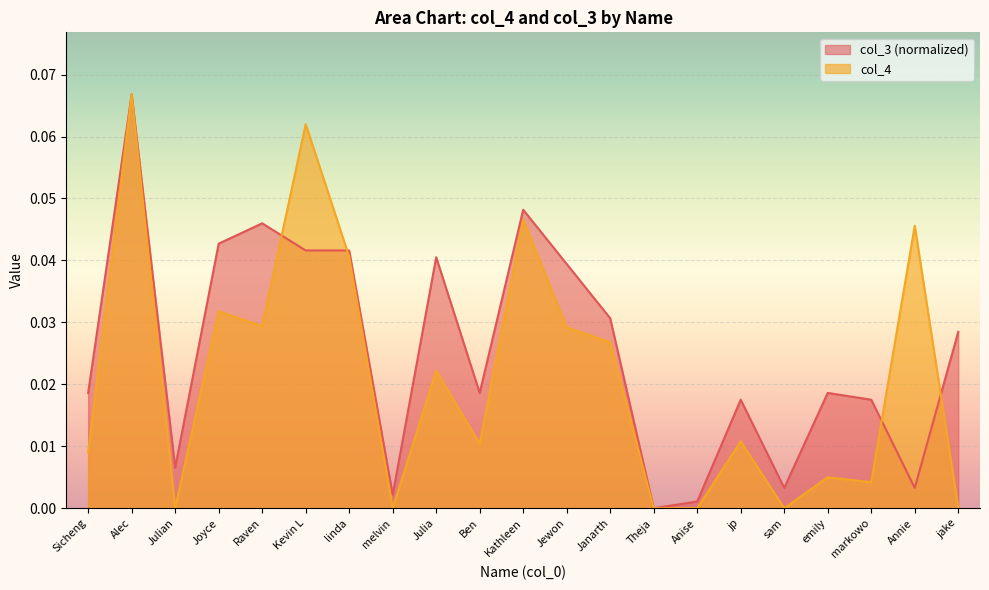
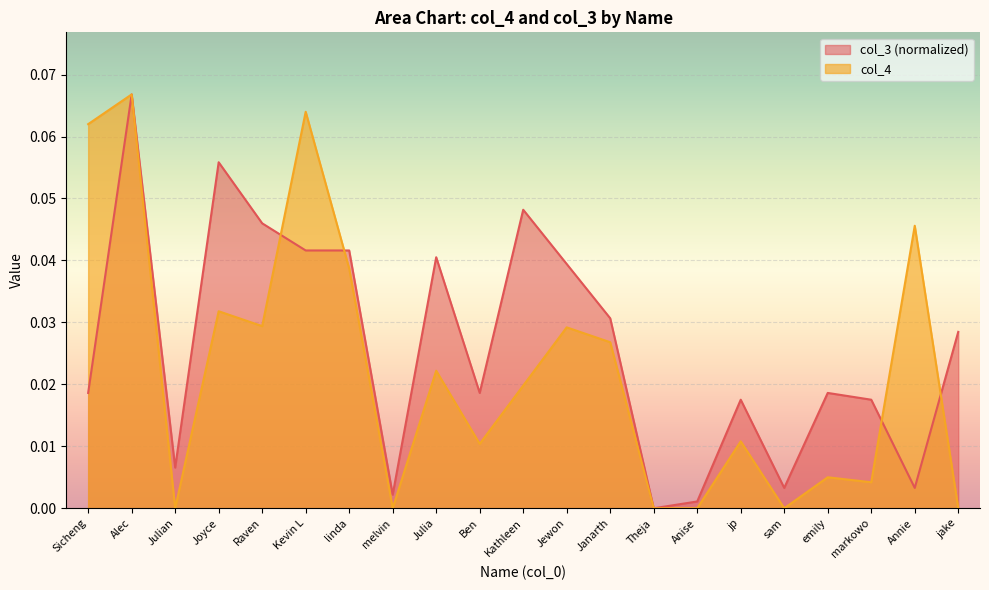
col_4, Sicheng: 0.009 -> 0.062
col_3 (normalized), Joyce: 0.043 -> 0.056
col_4, Kevin L: 0.062 -> 0.064
col_4, linda: 0.041 -> 0.039
col_4, Kathleen: 0.047 -> 0.020
